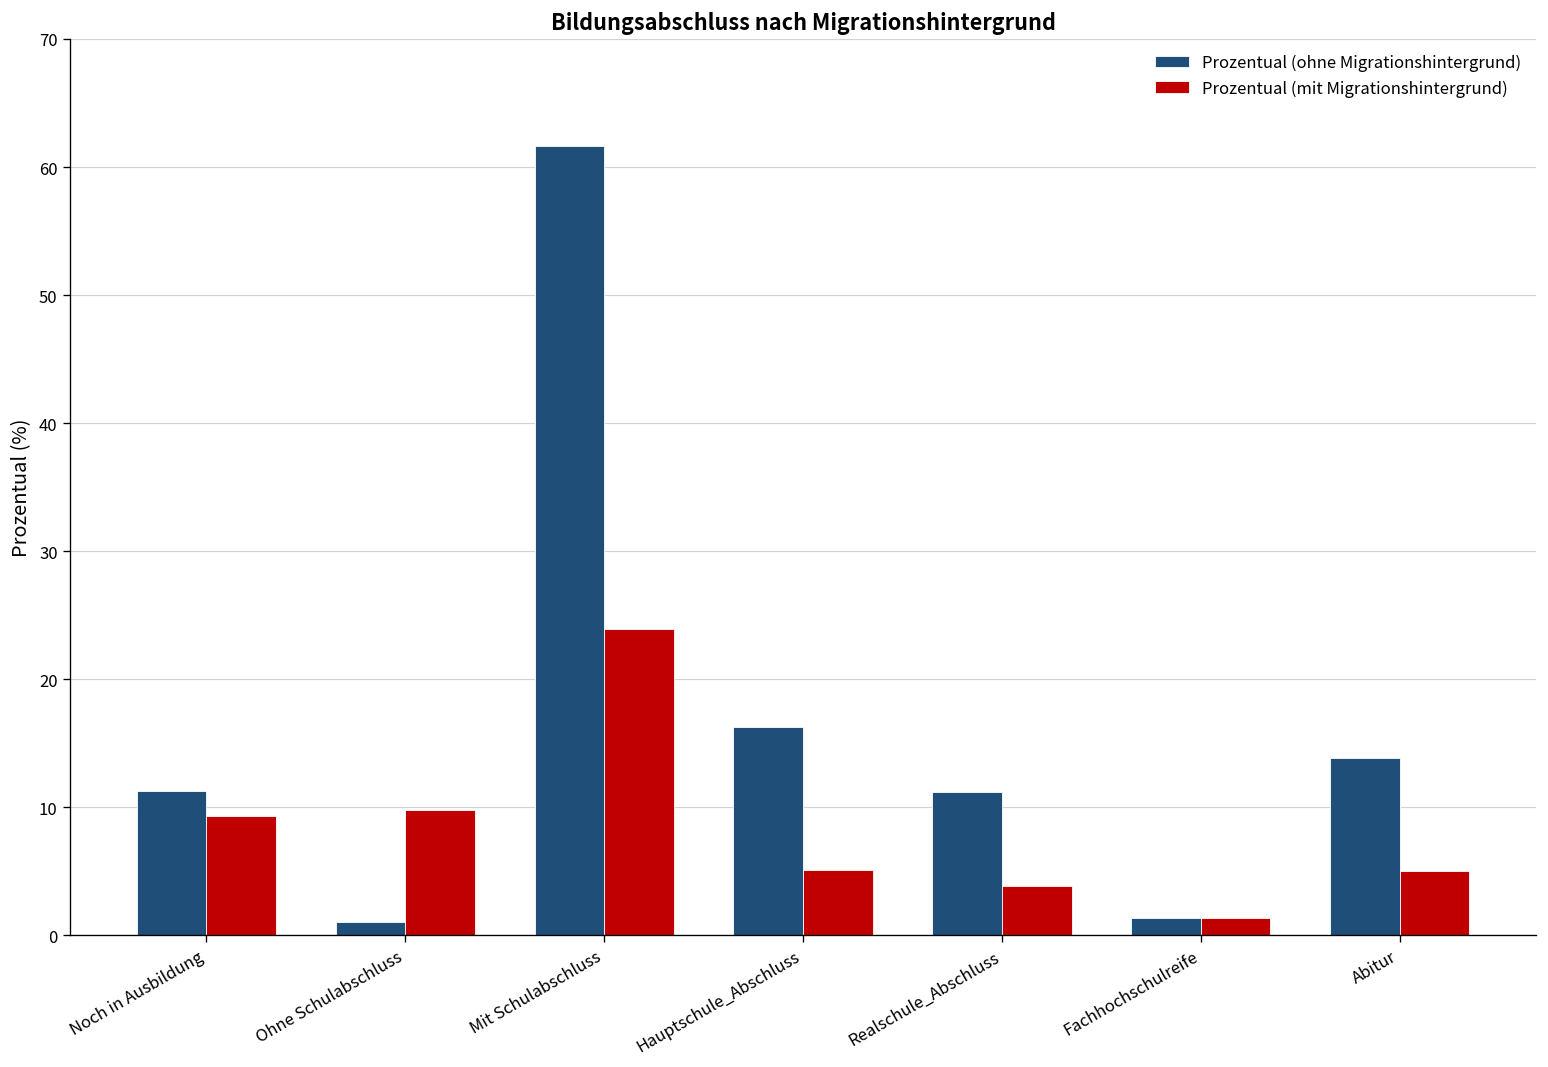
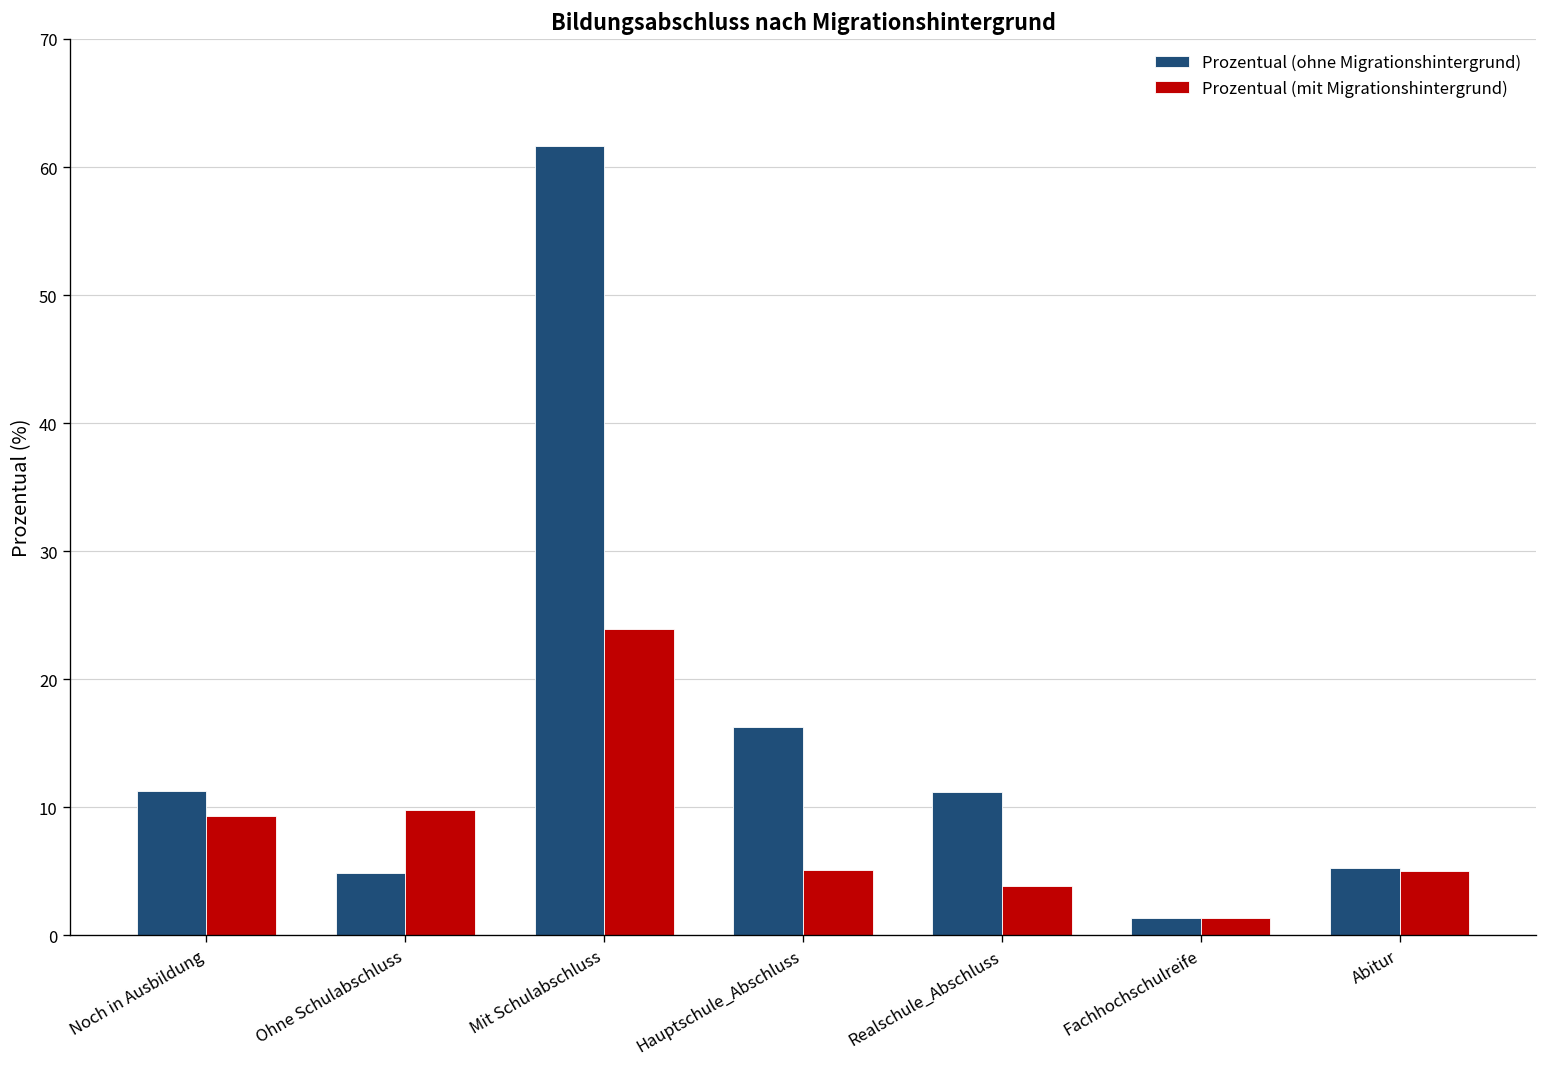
Prozentual (ohne Migrationshintergrund), Ohne Schulabschluss: 1.0 -> 4.9
Prozentual (ohne Migrationshintergrund), Abitur: 13.9 -> 5.3
